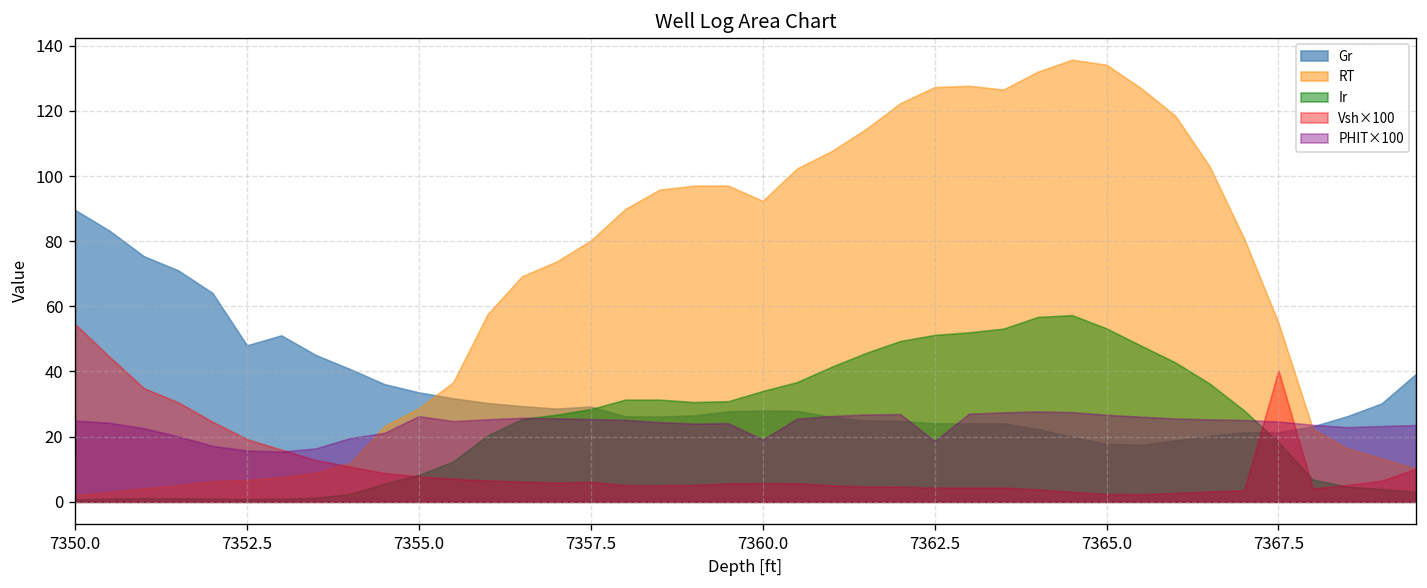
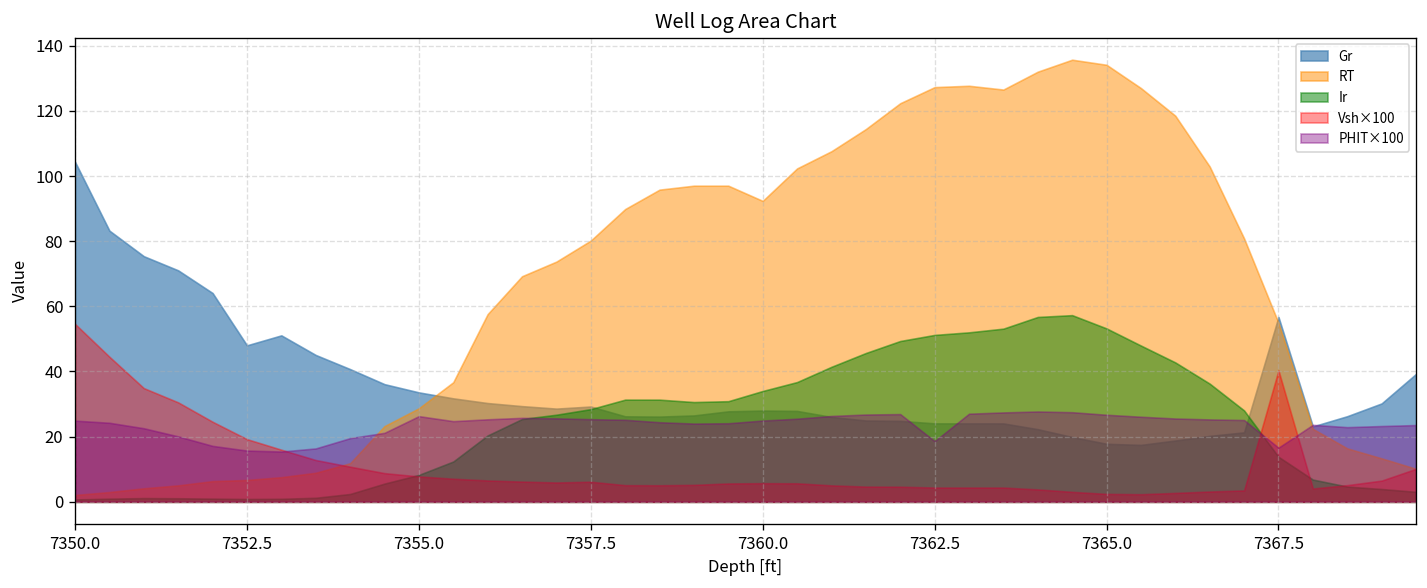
Gr, 7350.0: 90 -> 104
PHIT×100, 7360.0: 19 -> 25
Gr, 7367.5: 21 -> 57
Ir, 7367.5: 18 -> 14
PHIT×100, 7367.5: 25 -> 17
